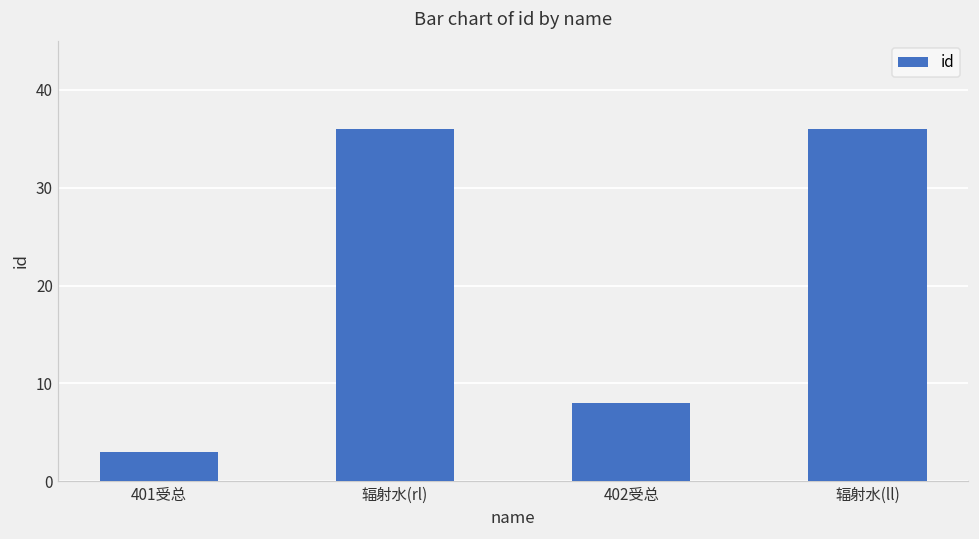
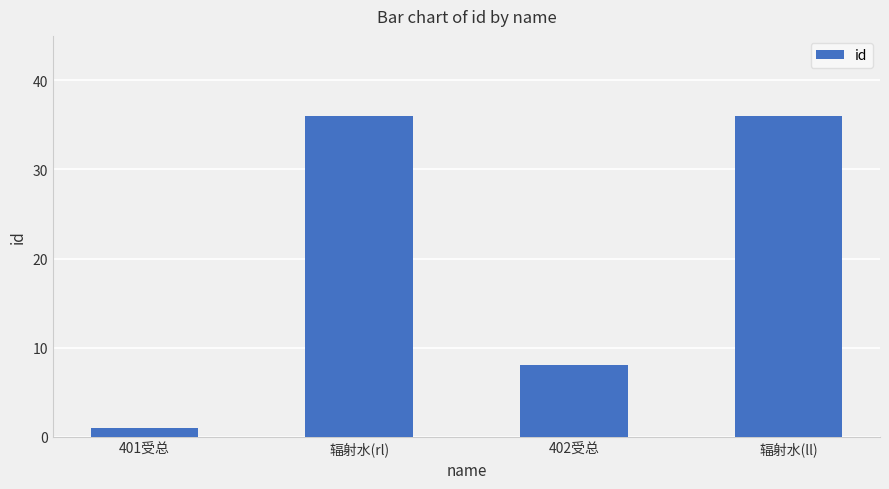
401受总: 3 -> 1
